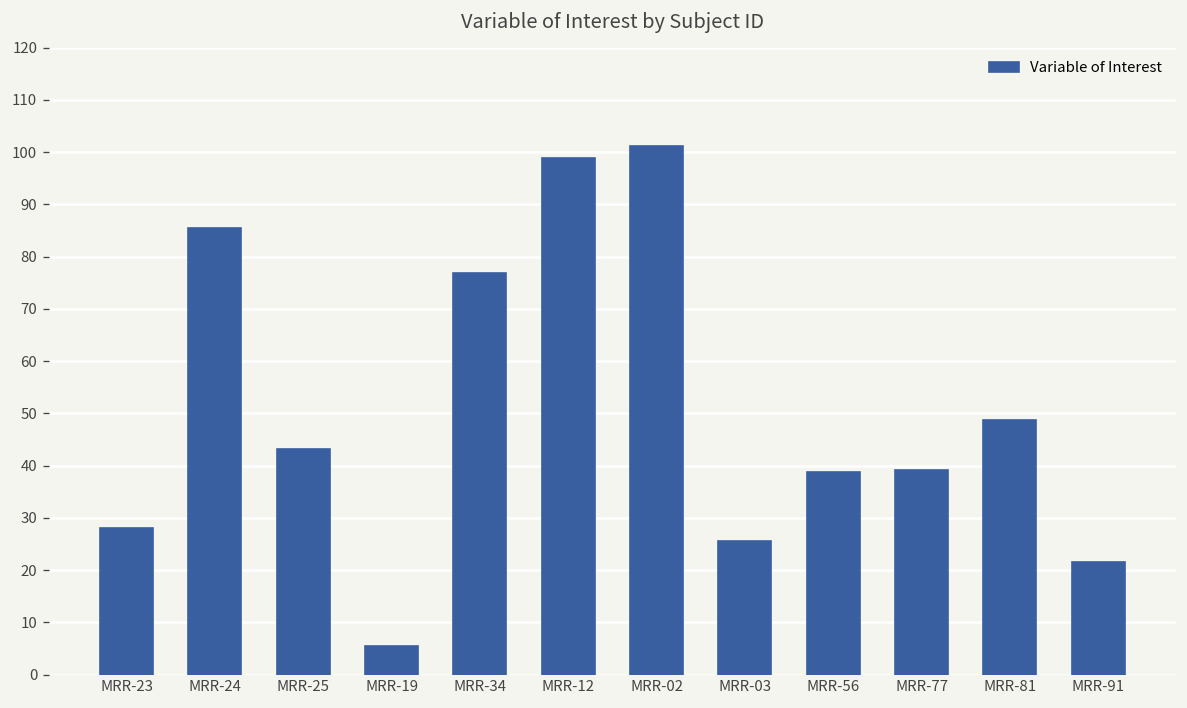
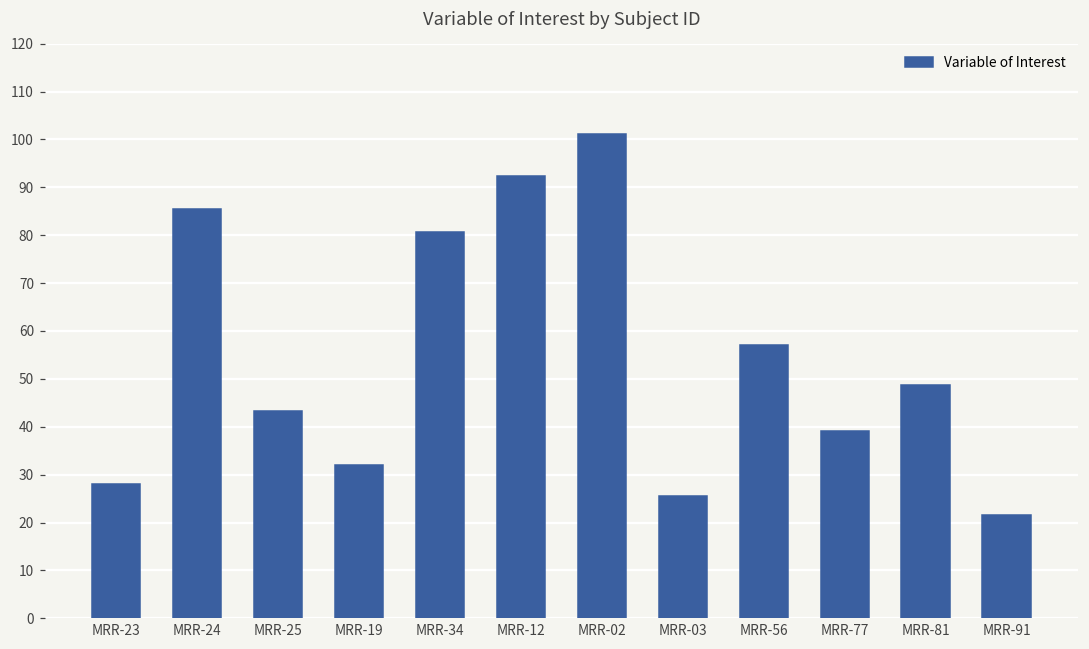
MRR-19: 6 -> 32
MRR-34: 77 -> 81
MRR-12: 99 -> 92
MRR-56: 39 -> 57
